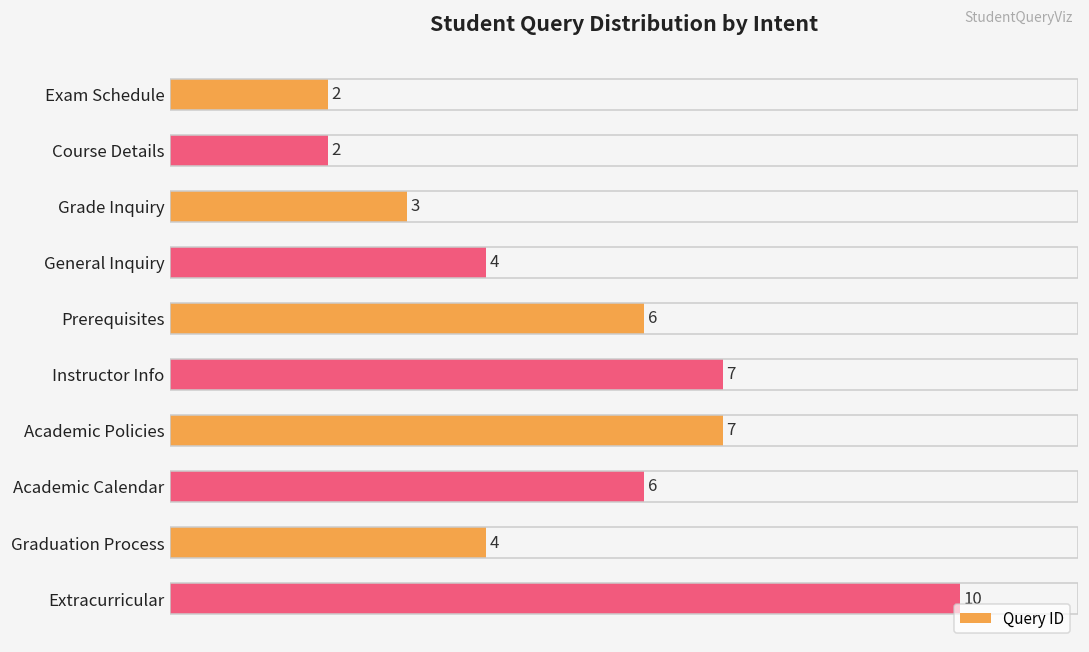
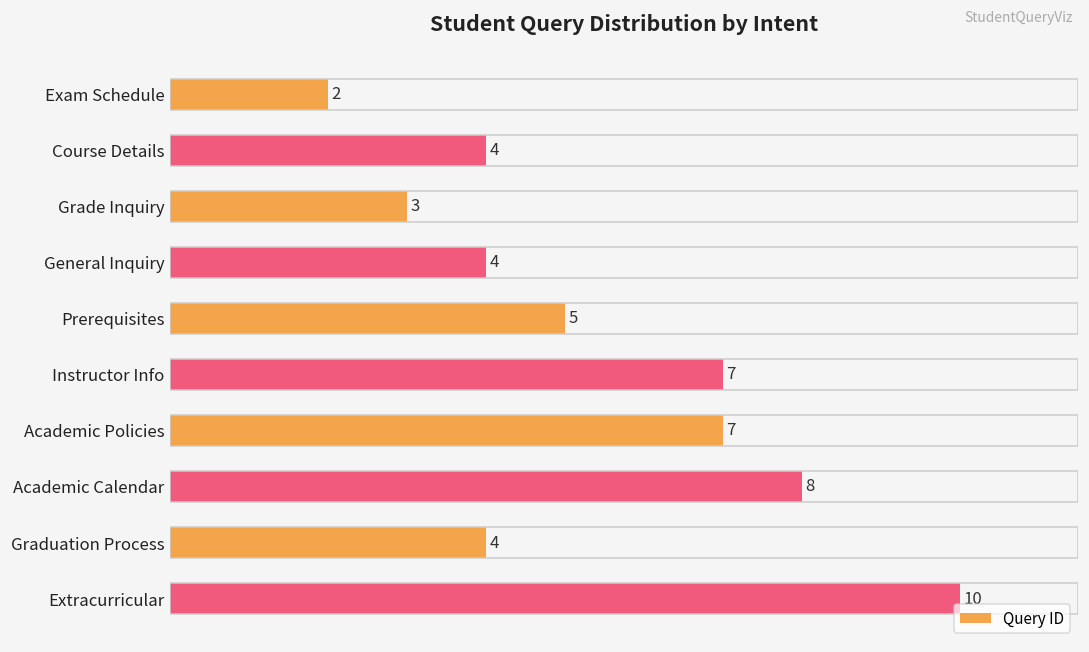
Course Details: 2 -> 4
Prerequisites: 6 -> 5
Academic Calendar: 6 -> 8
